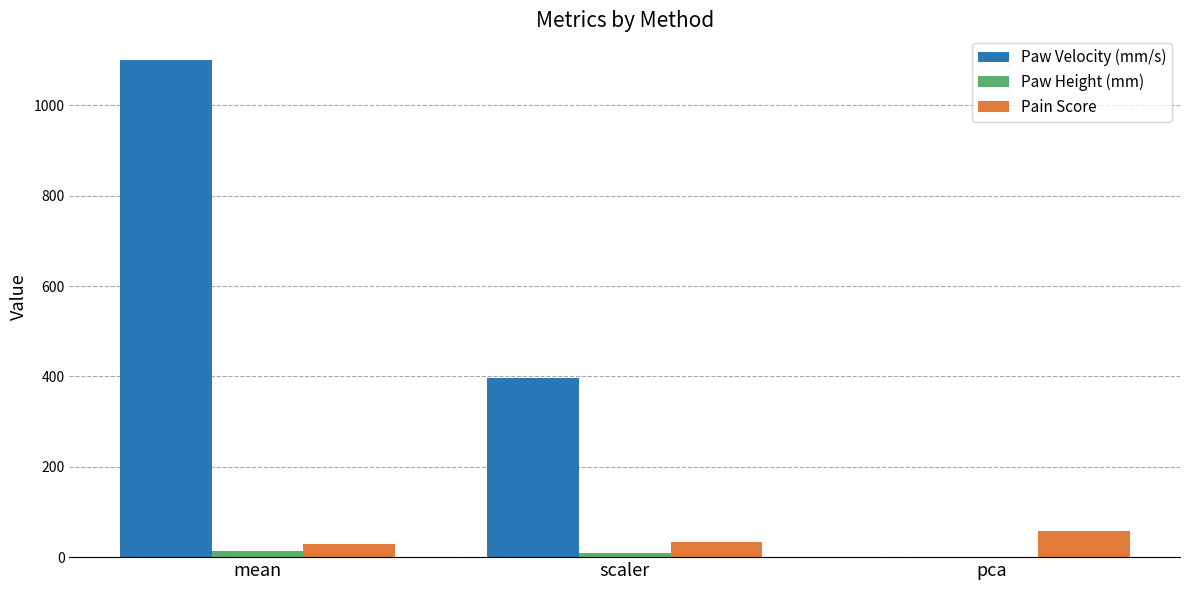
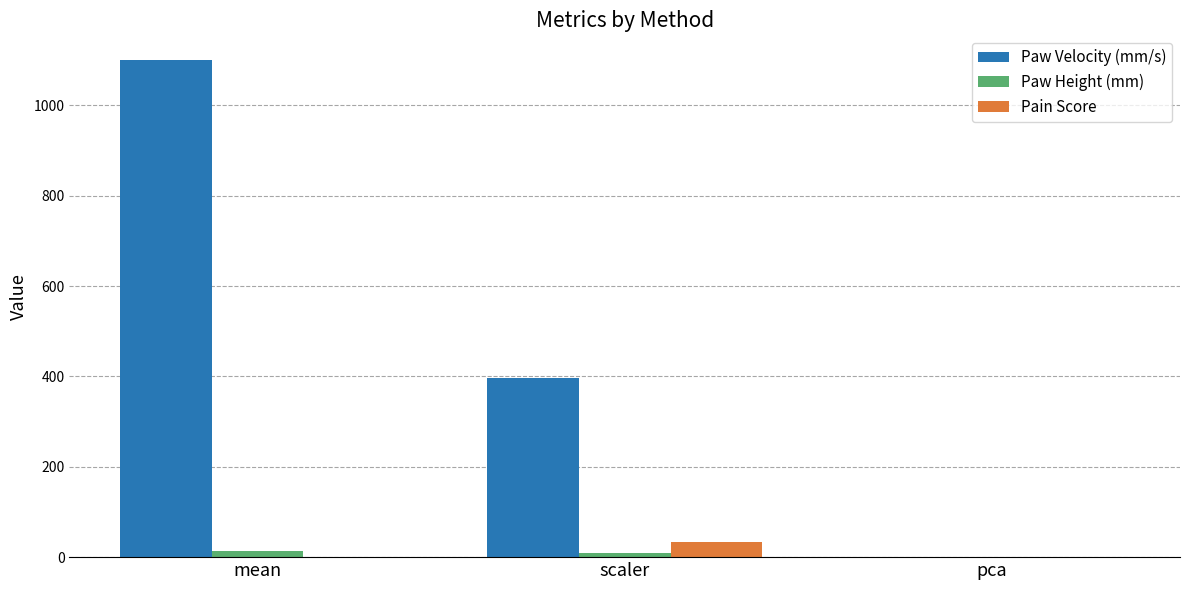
Pain Score, mean: 30 -> 0
Pain Score, pca: 60 -> 0
